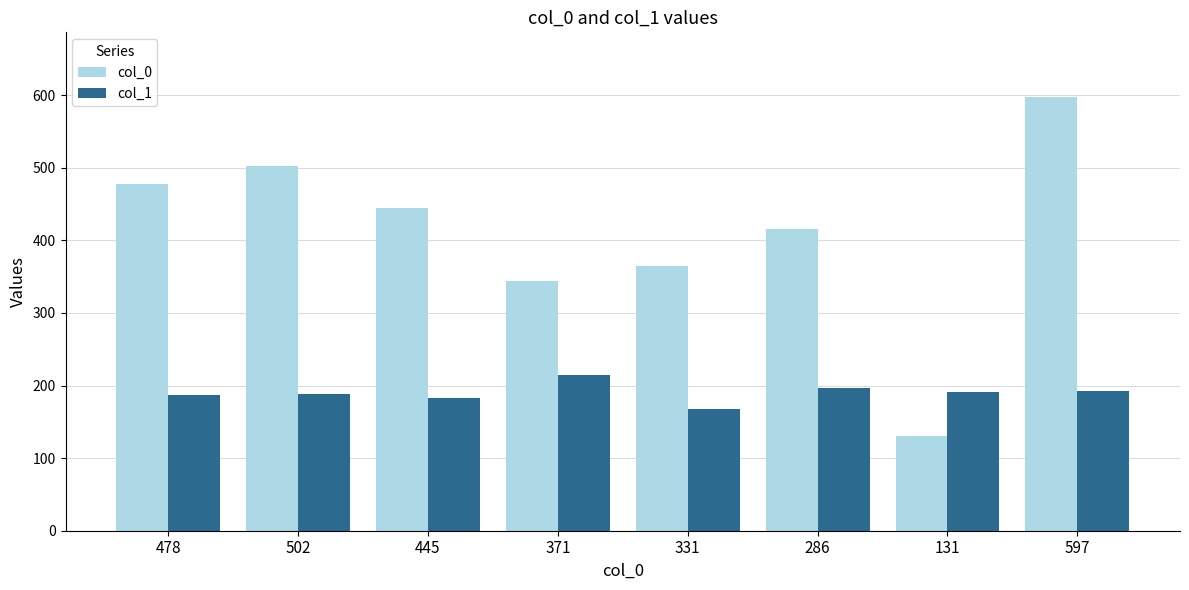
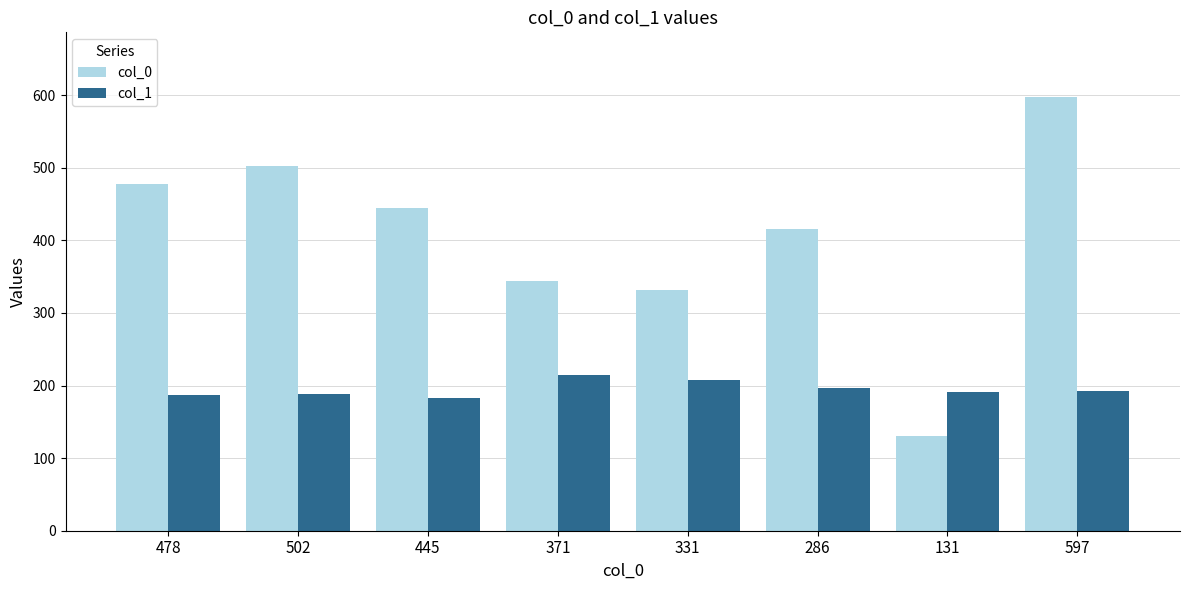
col_0, 331: 360 -> 330
col_1, 331: 170 -> 210
